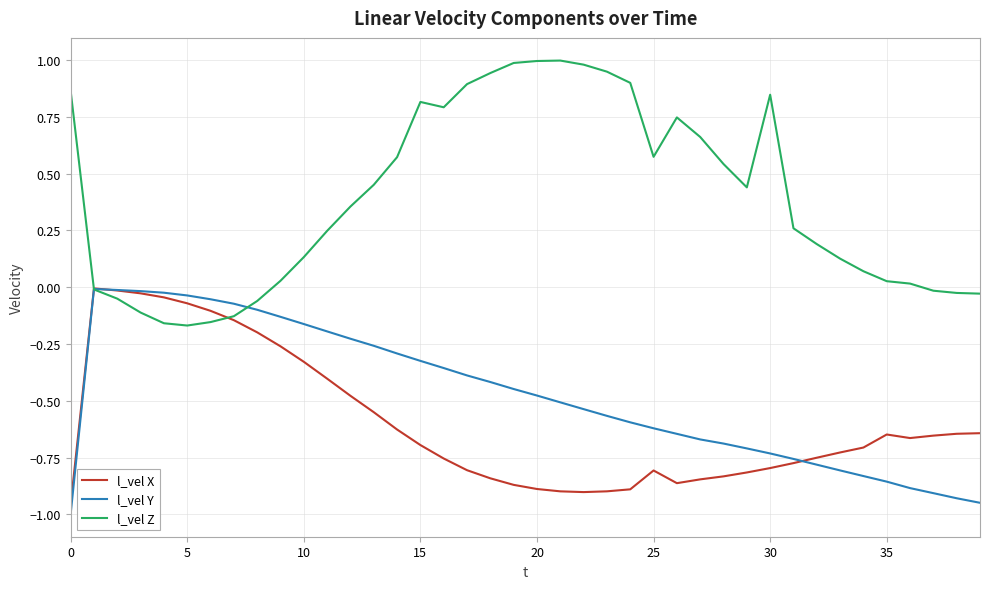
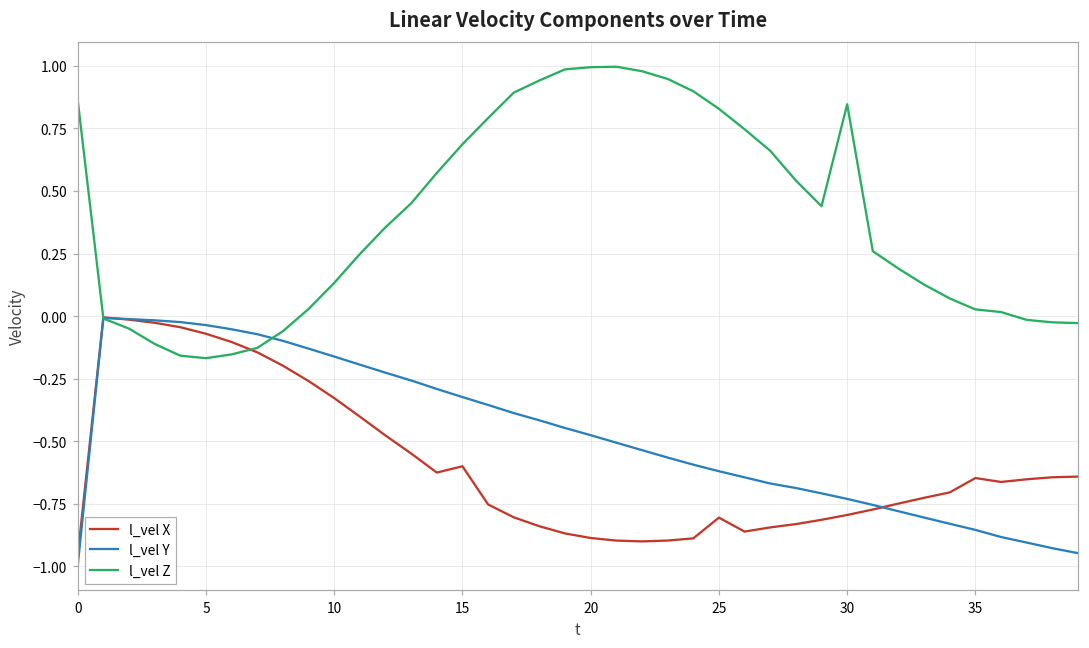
l_vel X, 15: -0.69 -> -0.60
l_vel Z, 15: 0.82 -> 0.69
l_vel Z, 25: 0.57 -> 0.83
